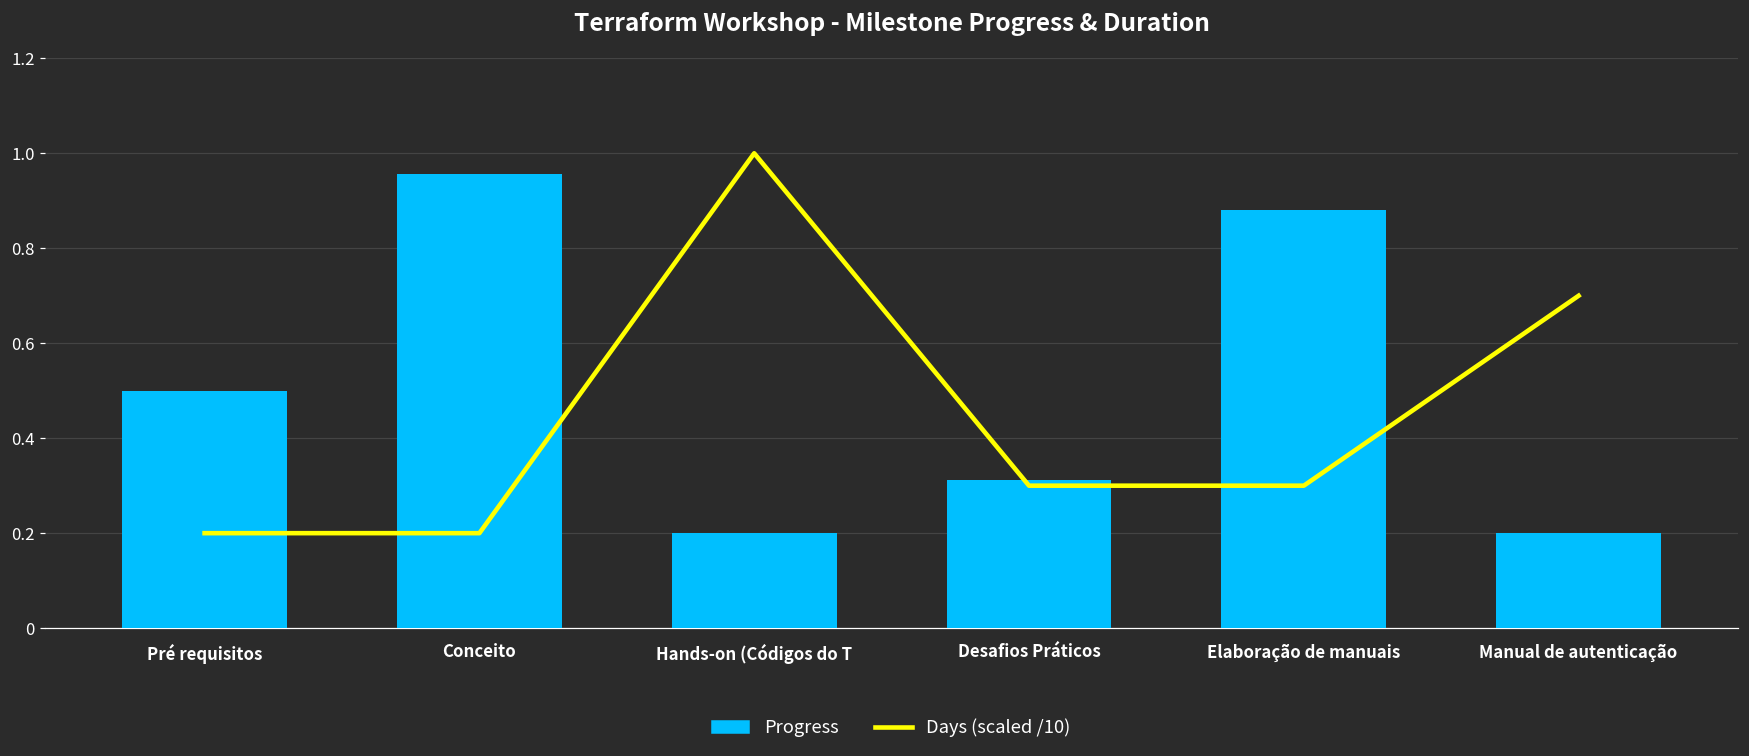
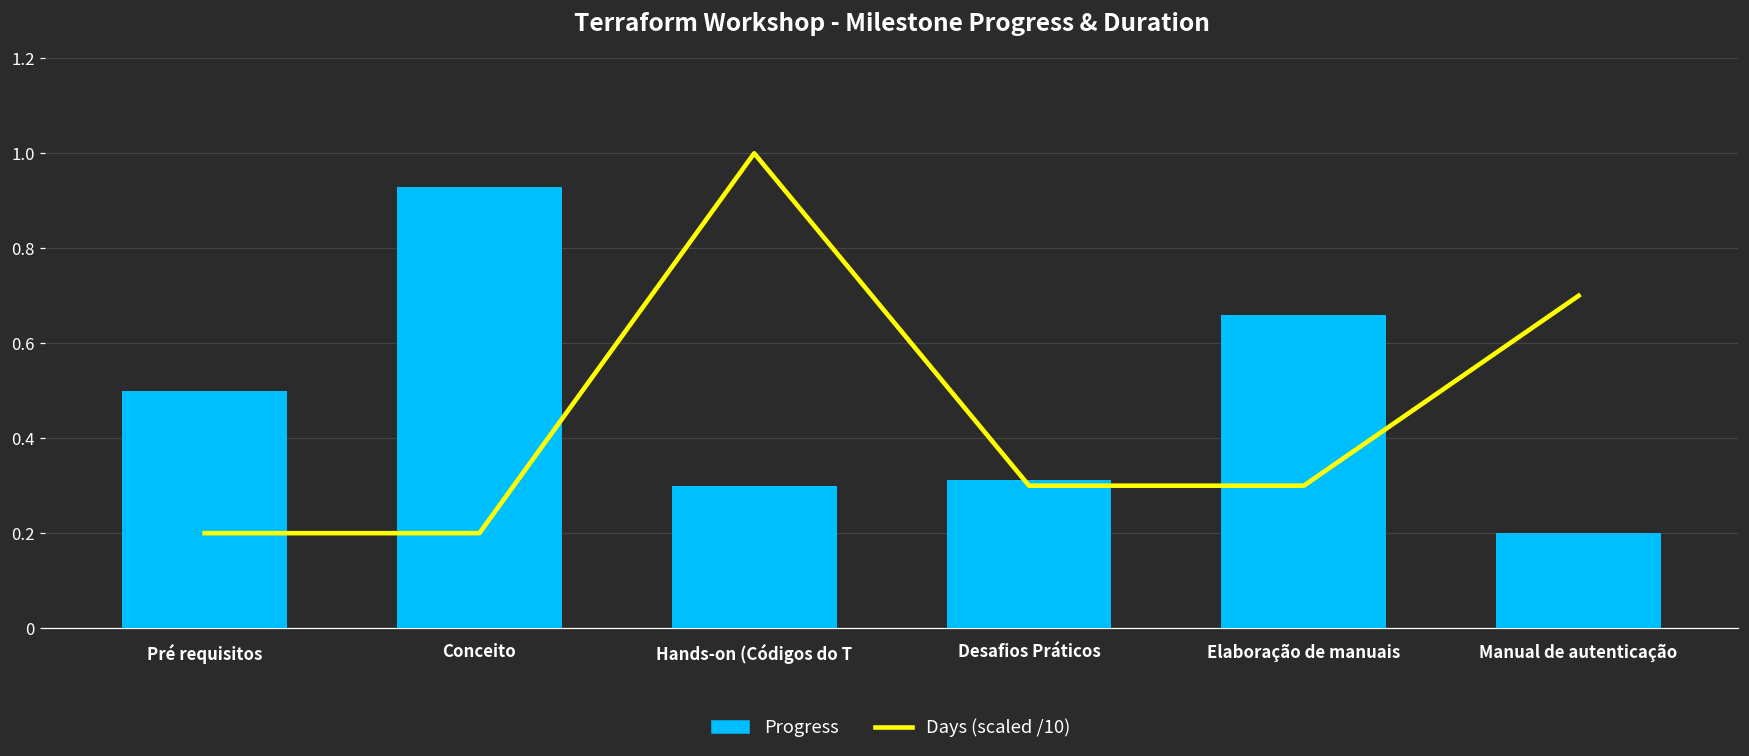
Progress, Conceito: 0.96 -> 0.93
Progress, Hands-on (Códigos do T: 0.2 -> 0.3
Progress, Elaboração de manuais: 0.88 -> 0.66
